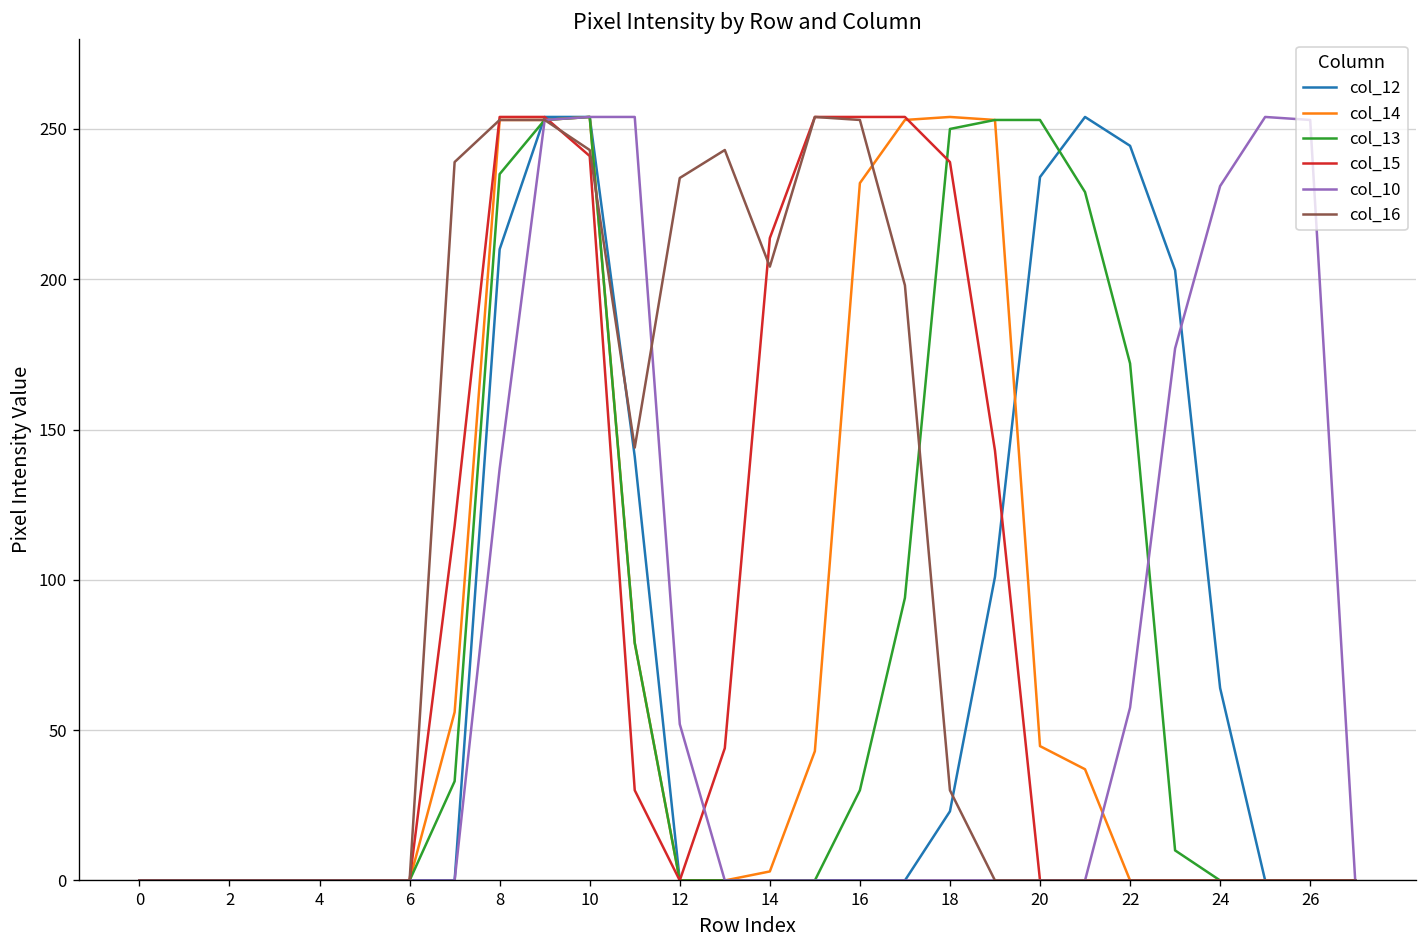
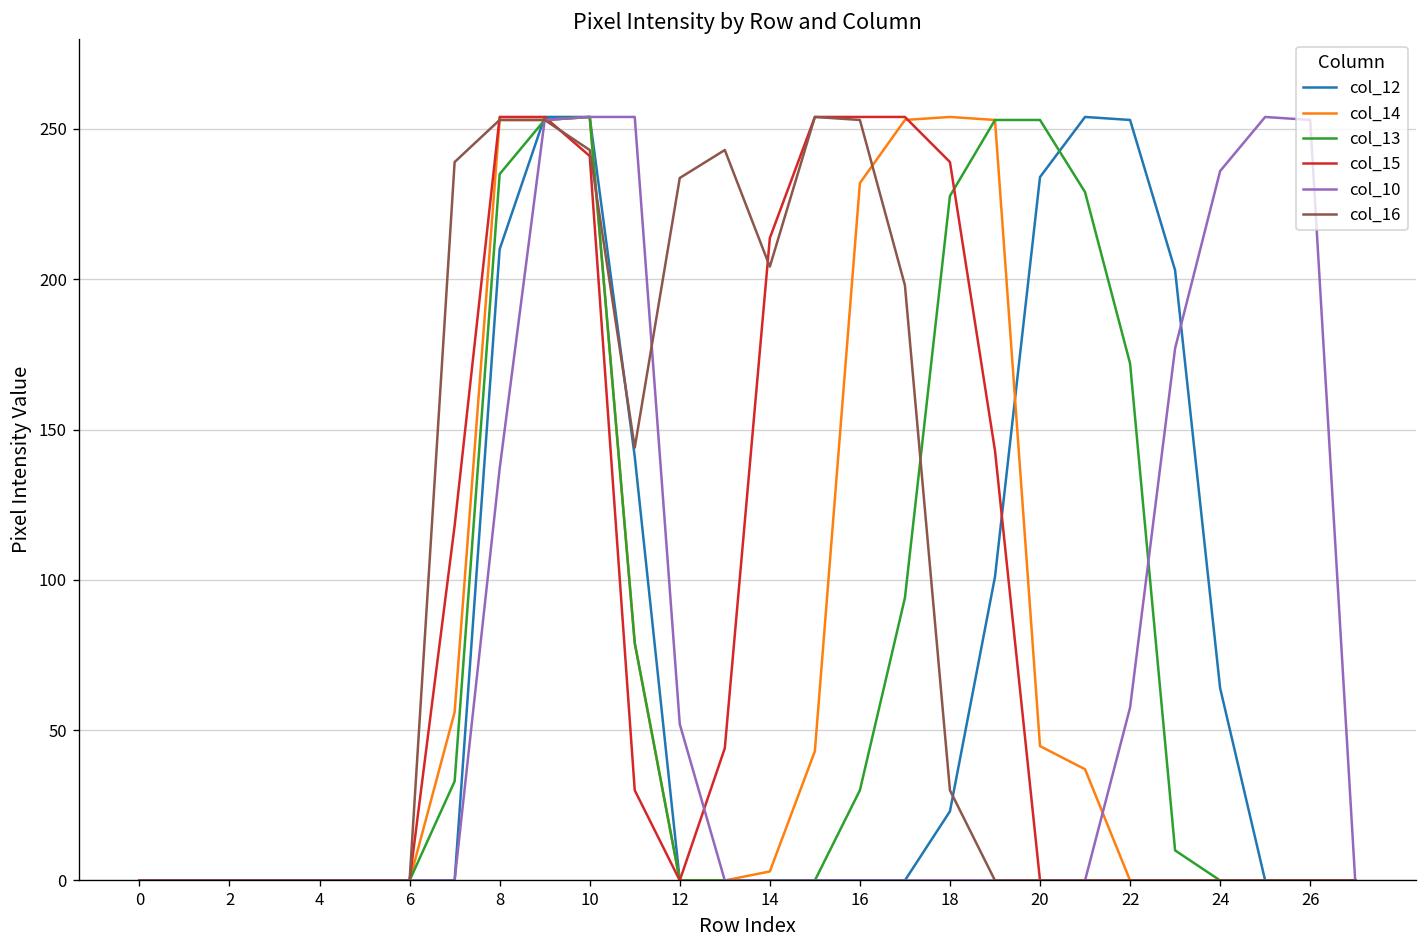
col_13, 18: 250 -> 228
col_12, 22: 244 -> 253
col_10, 24: 231 -> 236
